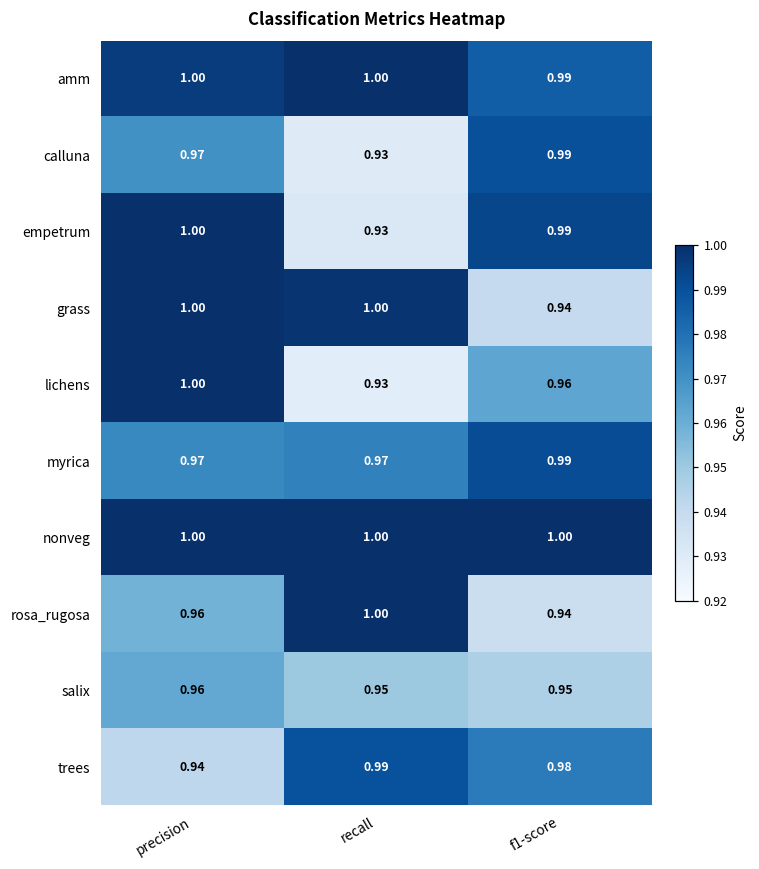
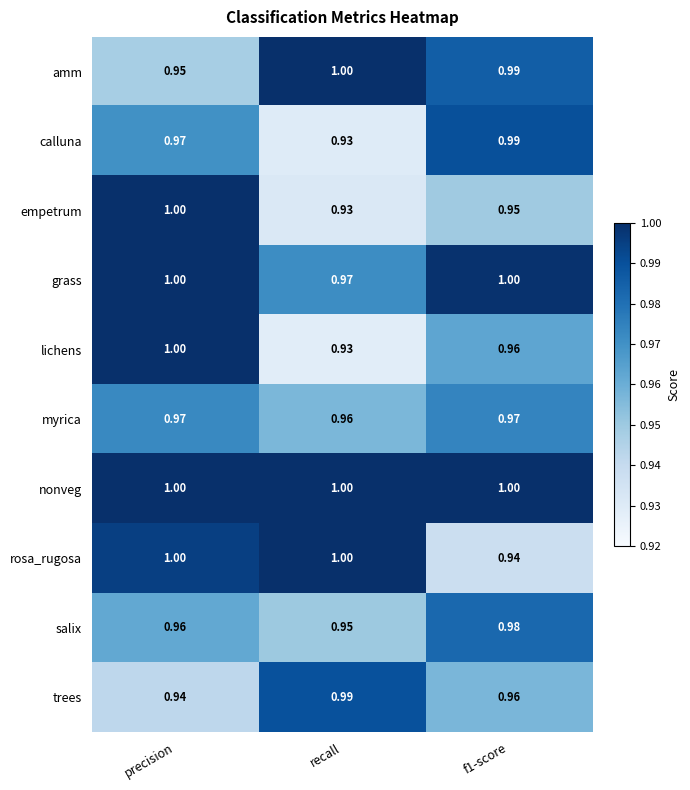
amm, precision: 1.00 -> 0.95
empetrum, f1-score: 0.99 -> 0.95
grass, recall: 1.00 -> 0.97
grass, f1-score: 0.94 -> 1.00
myrica, recall: 0.97 -> 0.96
myrica, f1-score: 0.99 -> 0.97
rosa_rugosa, precision: 0.96 -> 1.00
salix, f1-score: 0.95 -> 0.98
trees, f1-score: 0.98 -> 0.96
